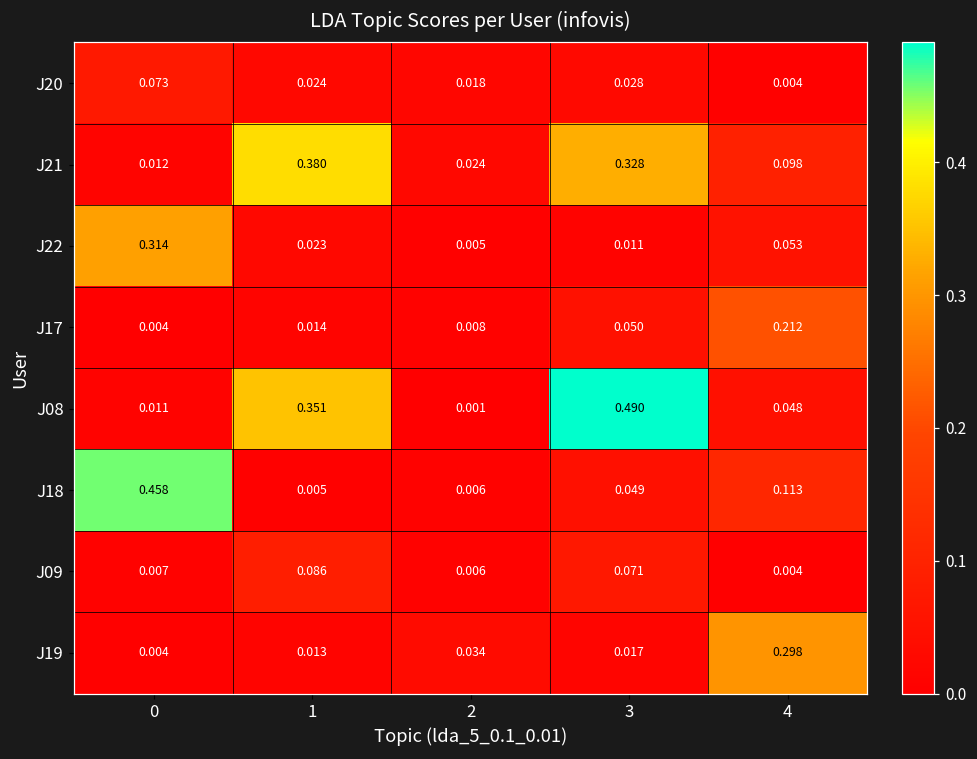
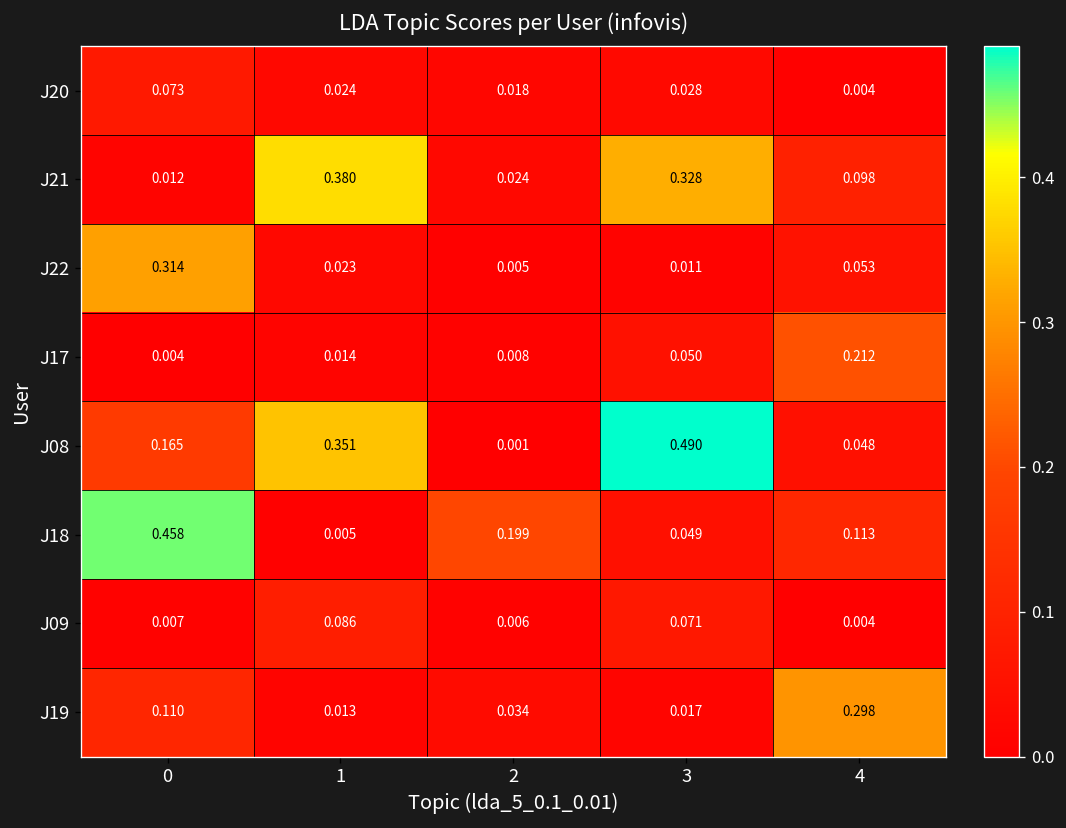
J08, 0: 0.011 -> 0.165
J18, 2: 0.006 -> 0.199
J19, 0: 0.004 -> 0.110
